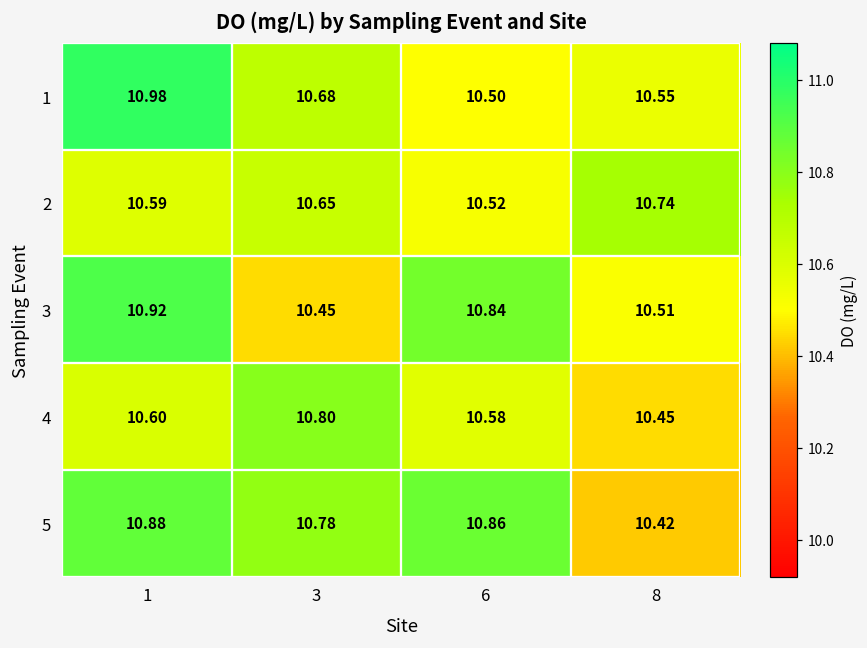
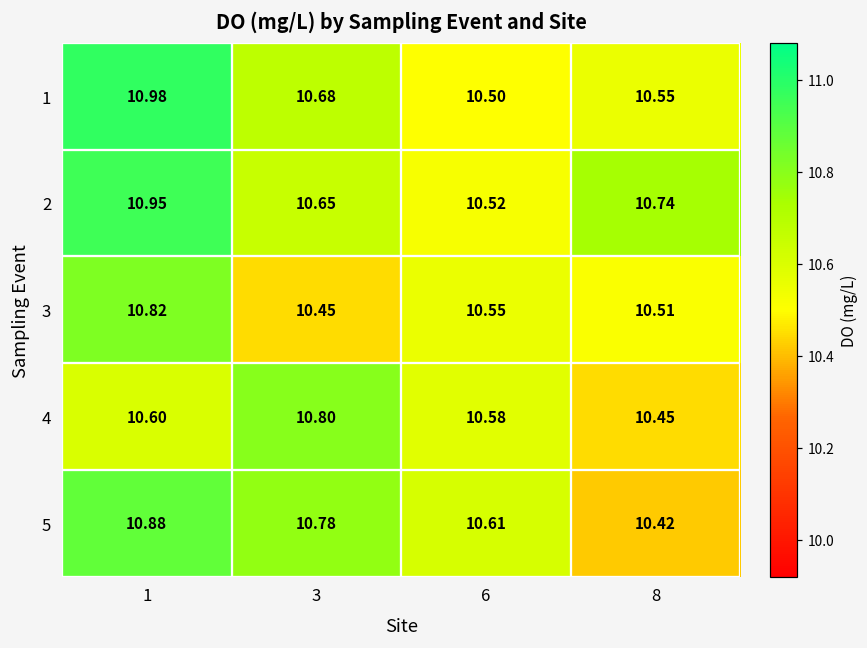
2, 1: 10.59 -> 10.95
3, 1: 10.92 -> 10.82
3, 6: 10.84 -> 10.55
5, 6: 10.86 -> 10.61
